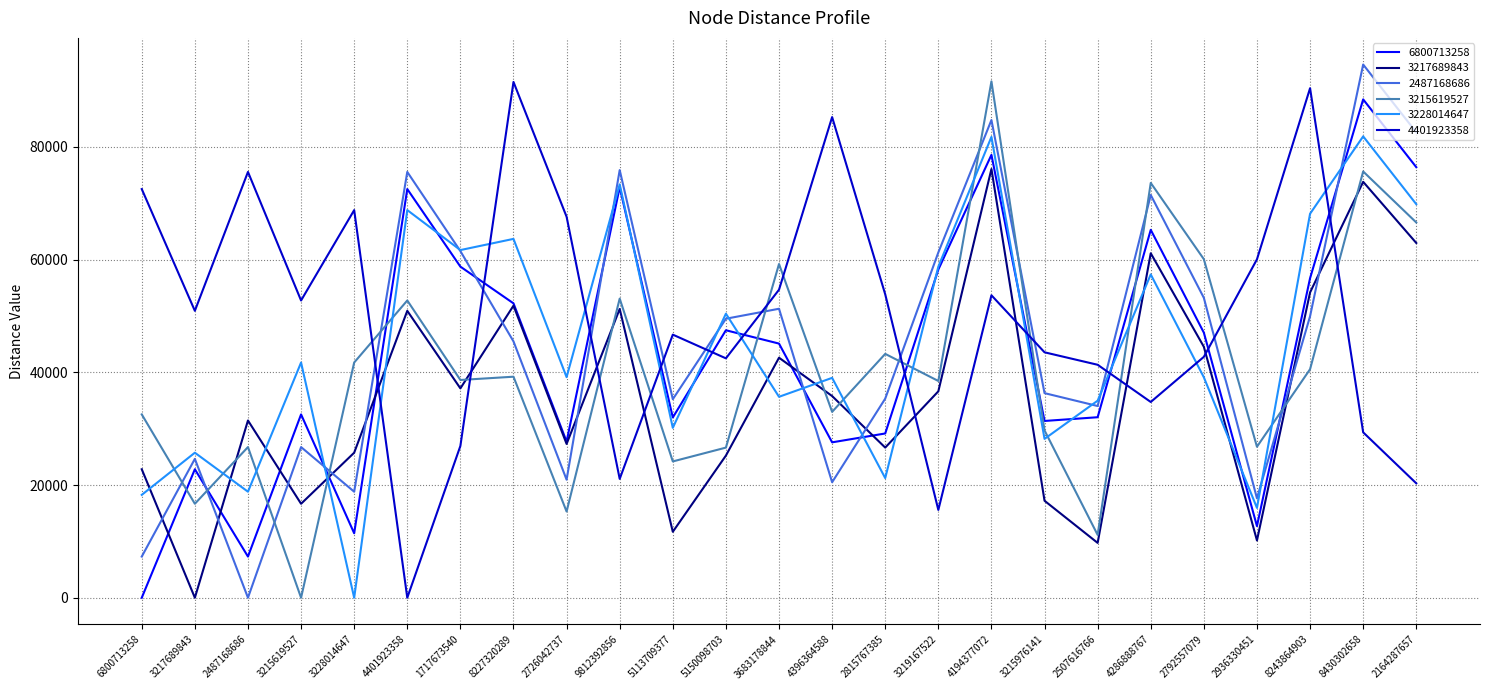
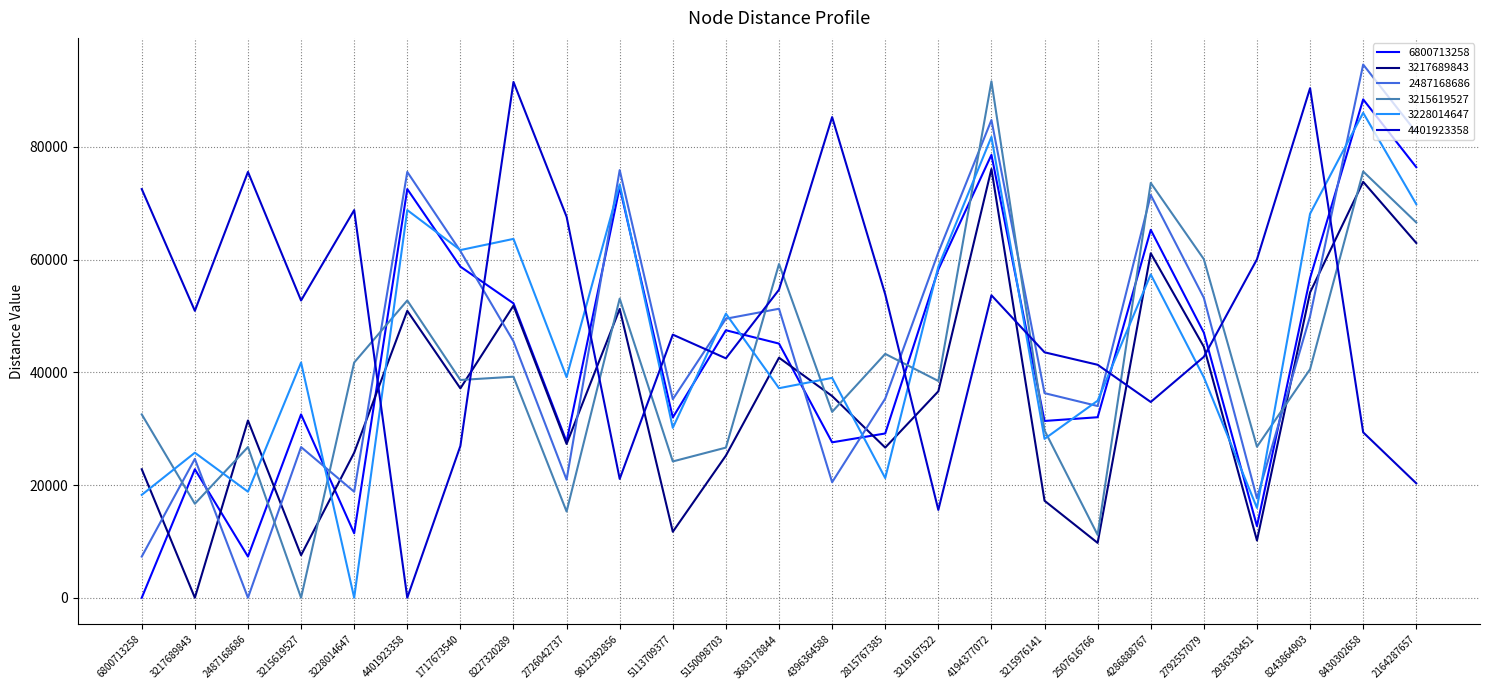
3217689843, 3215619527: 17000 -> 8000
3228014647, 3683178844: 36000 -> 37000
3228014647, 8430302658: 82000 -> 86000
